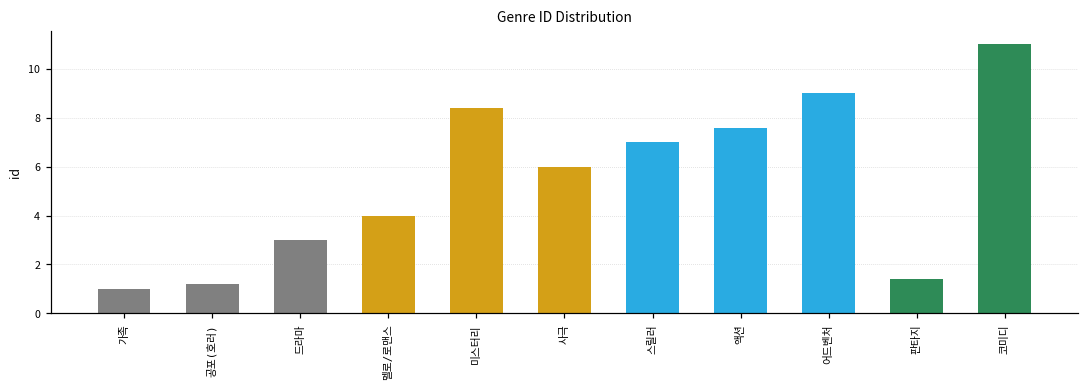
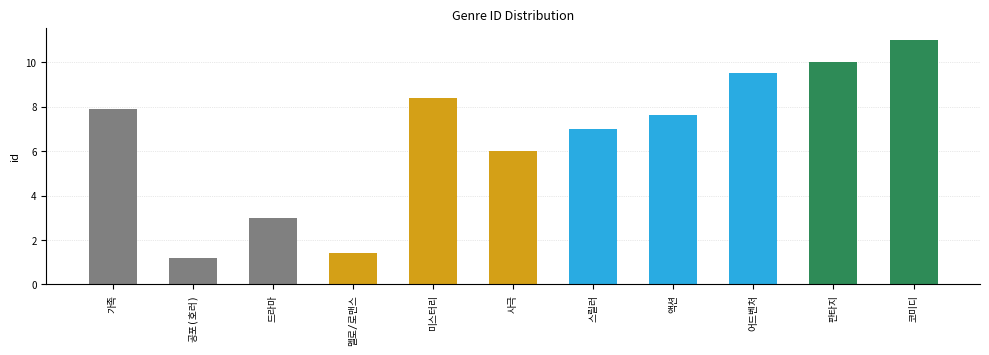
가족: 1.0 -> 7.9
멜로/로맨스: 4.0 -> 1.4
어드벤처: 9.0 -> 9.5
판타지: 1.4 -> 10.0
